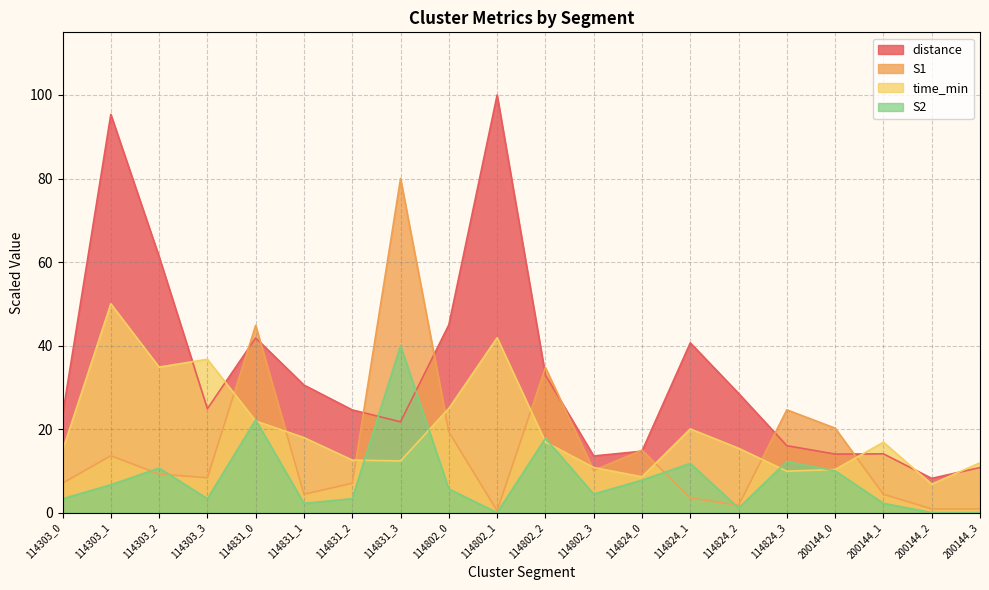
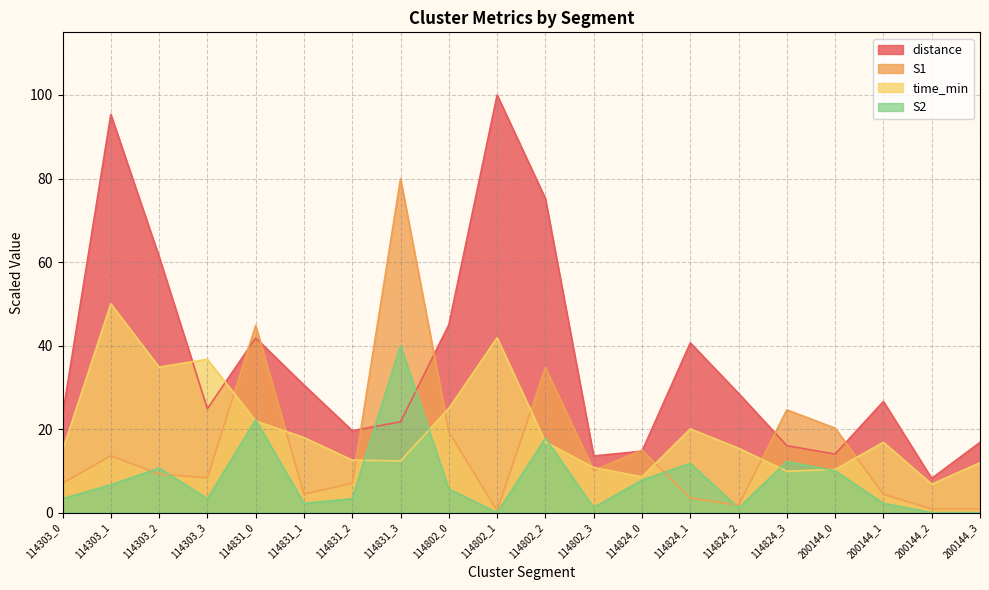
distance, 114831_2: 25 -> 20
distance, 114802_2: 33 -> 75
S2, 114802_3: 4 -> 1
distance, 200144_1: 14 -> 27
distance, 200144_3: 11 -> 17
